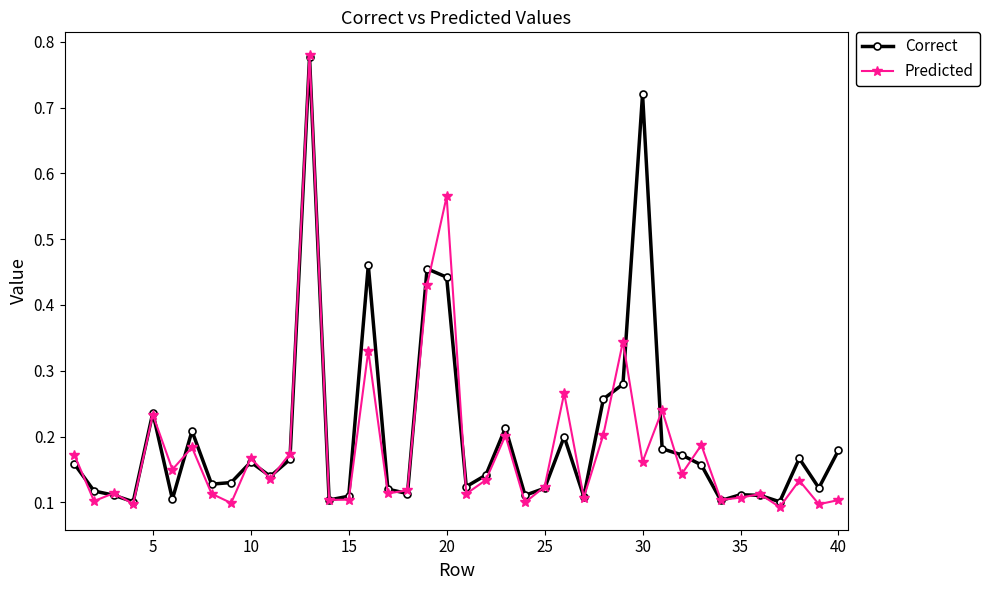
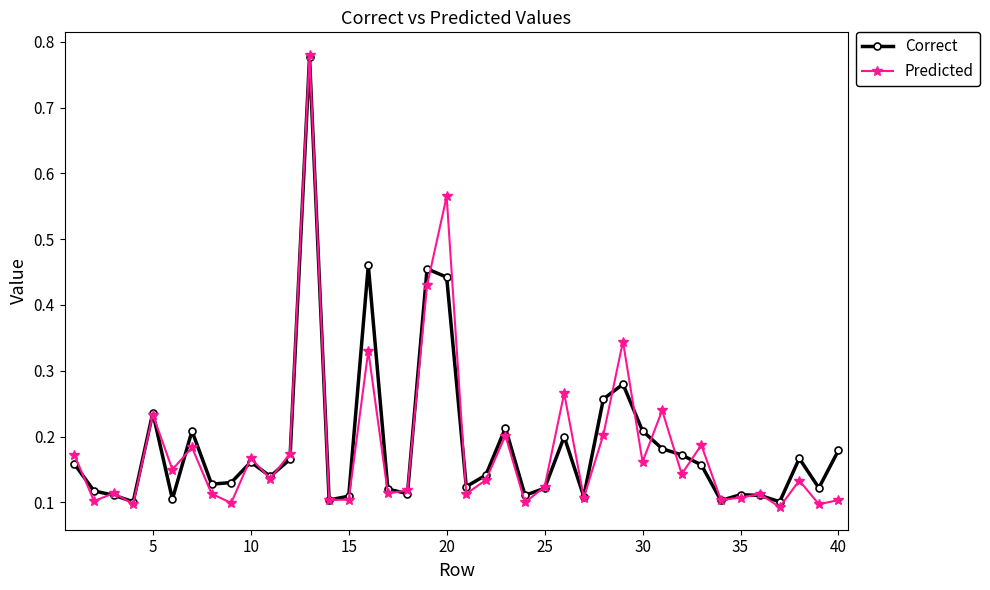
Correct, 30: 0.72 -> 0.21
